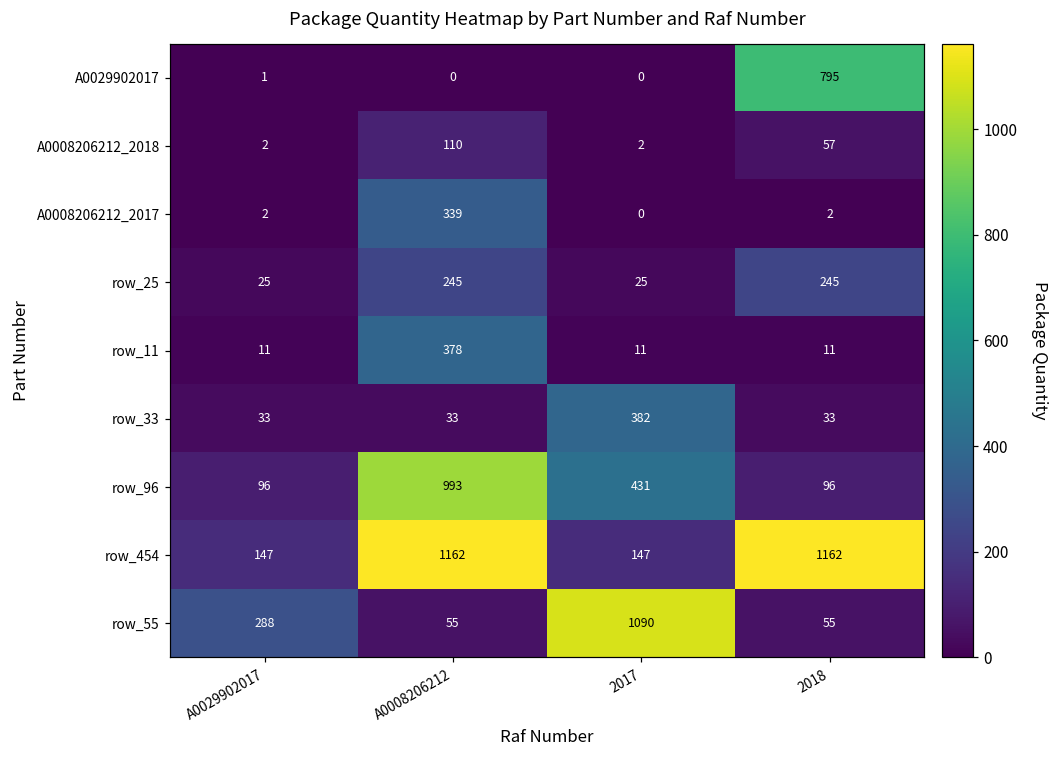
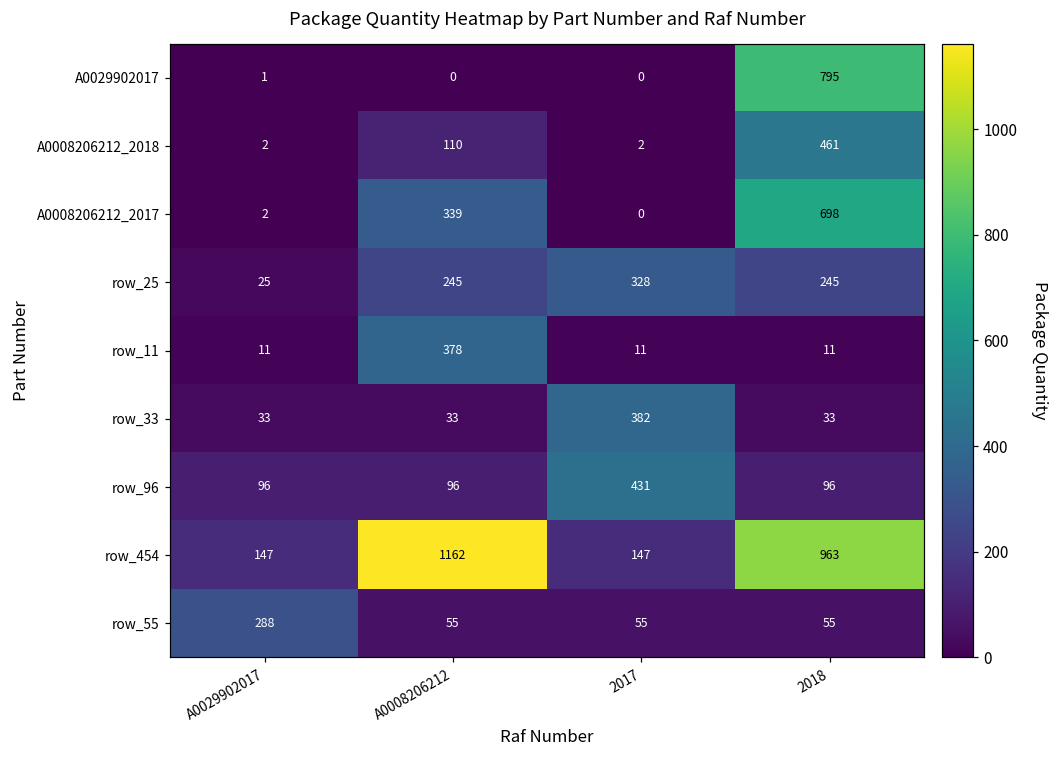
A0008206212_2018, 2018: 57 -> 461
A0008206212_2017, 2018: 2 -> 698
row_25, 2017: 25 -> 328
row_96, A0008206212: 993 -> 96
row_454, 2018: 1162 -> 963
row_55, 2017: 1090 -> 55
